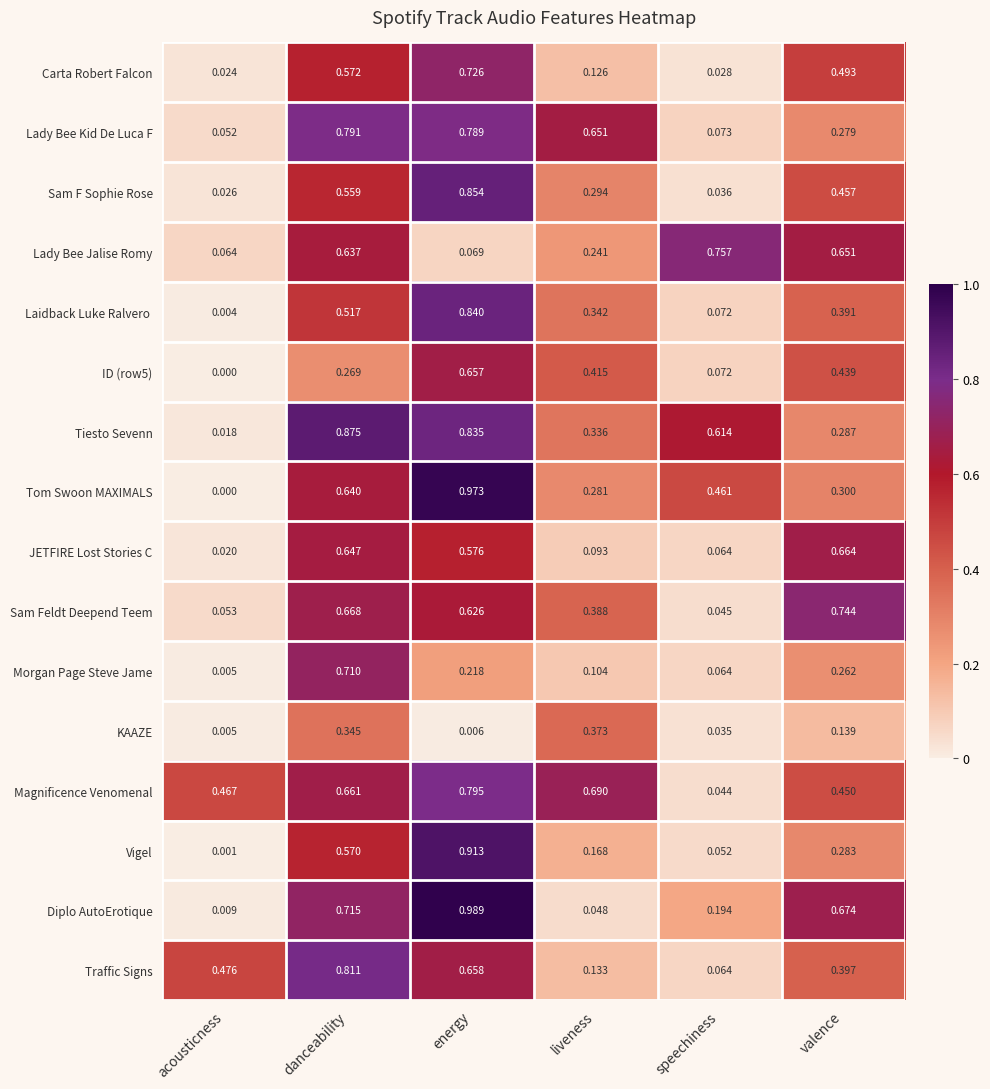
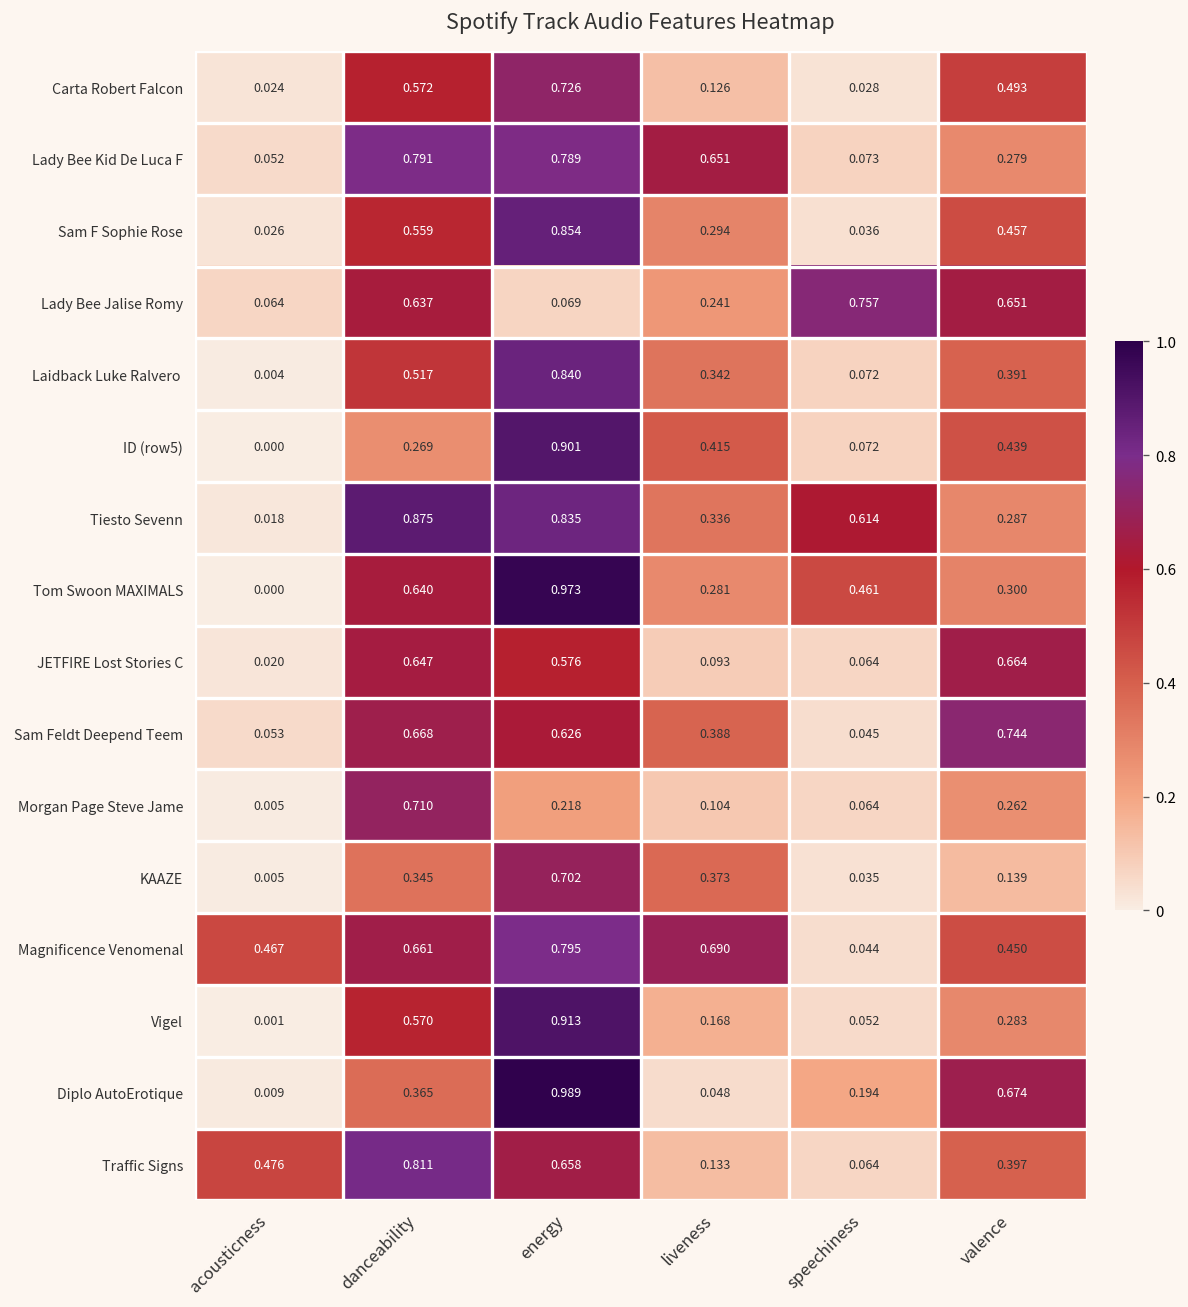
ID (row5), energy: 0.657 -> 0.901
KAAZE, energy: 0.006 -> 0.702
Diplo AutoErotique, danceability: 0.715 -> 0.365
